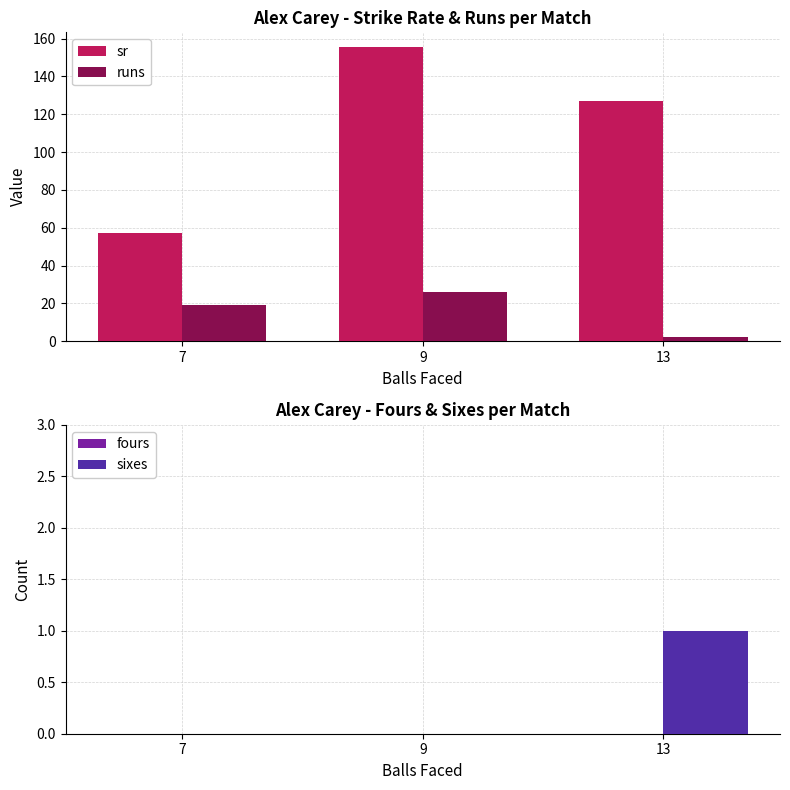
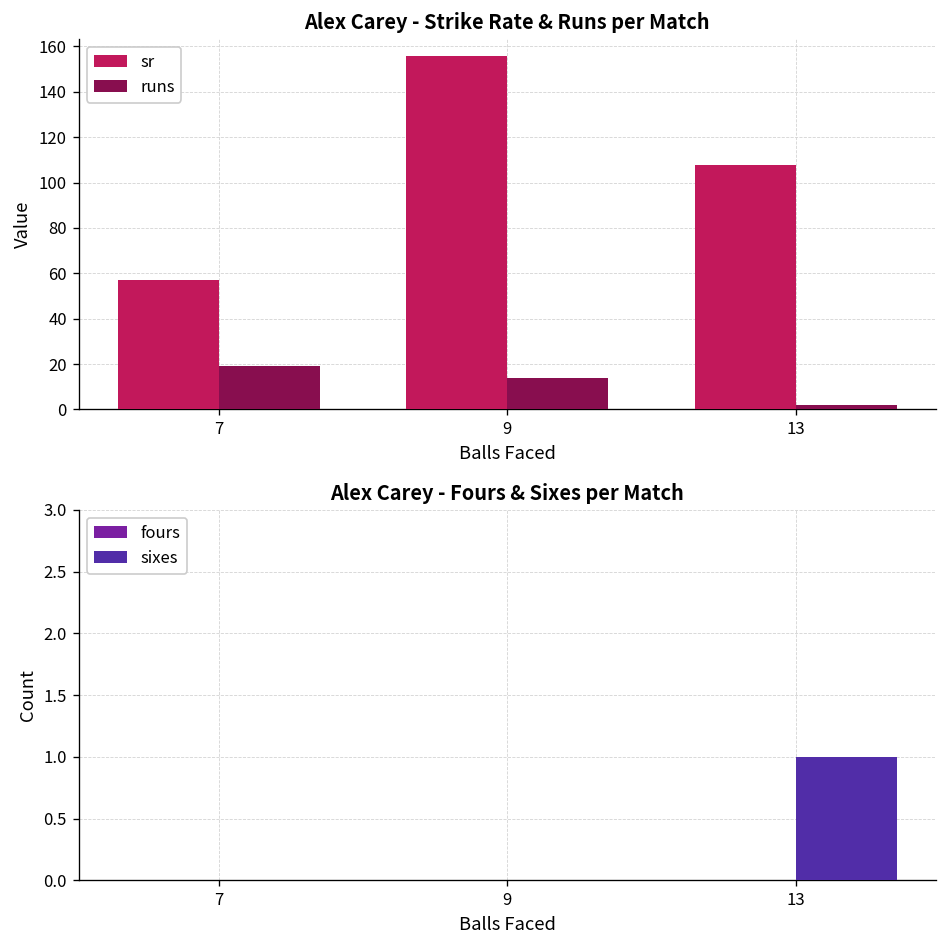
Alex Carey - Strike Rate & Runs per Match, runs, 9: 26 -> 14
Alex Carey - Strike Rate & Runs per Match, sr, 13: 127 -> 108
